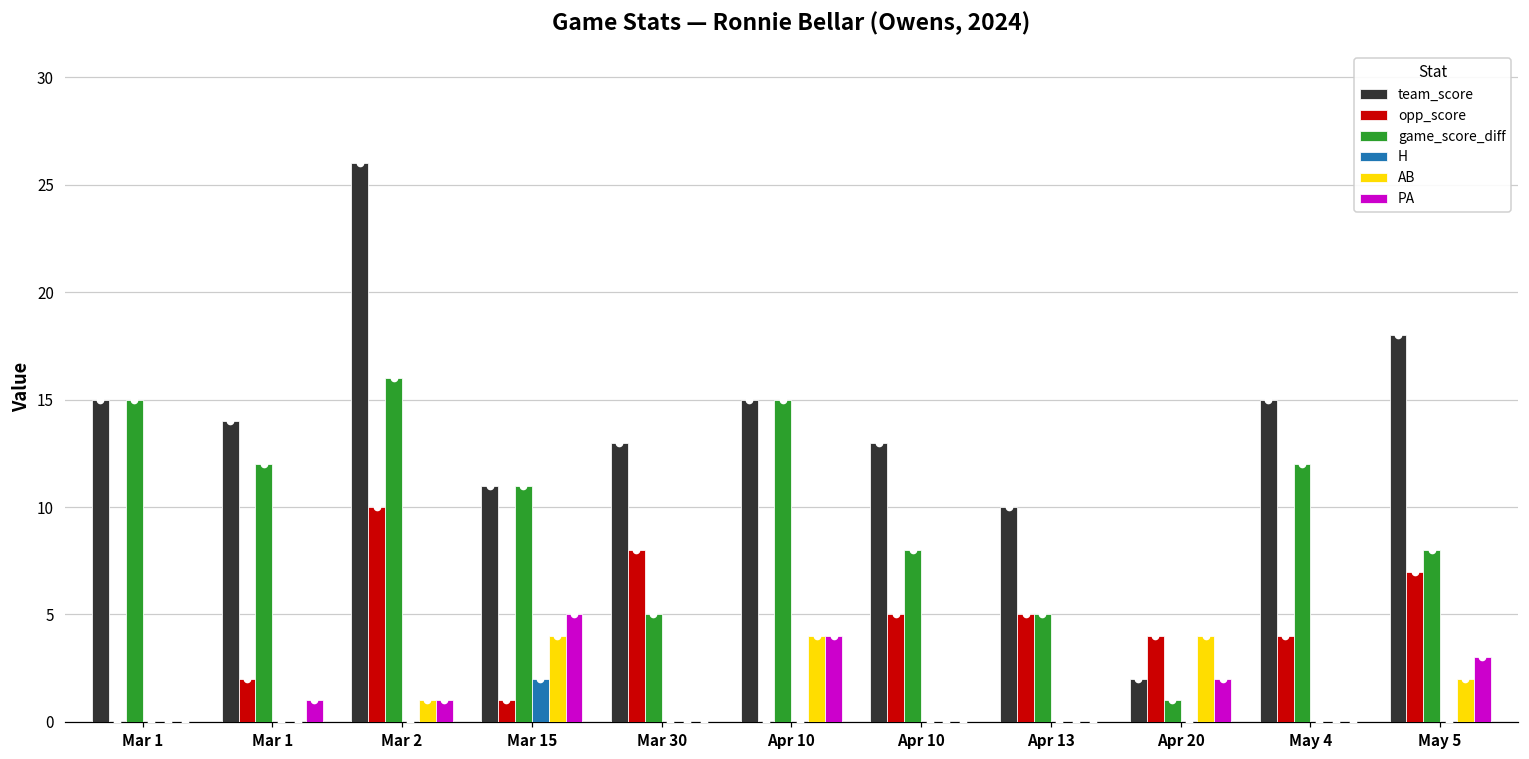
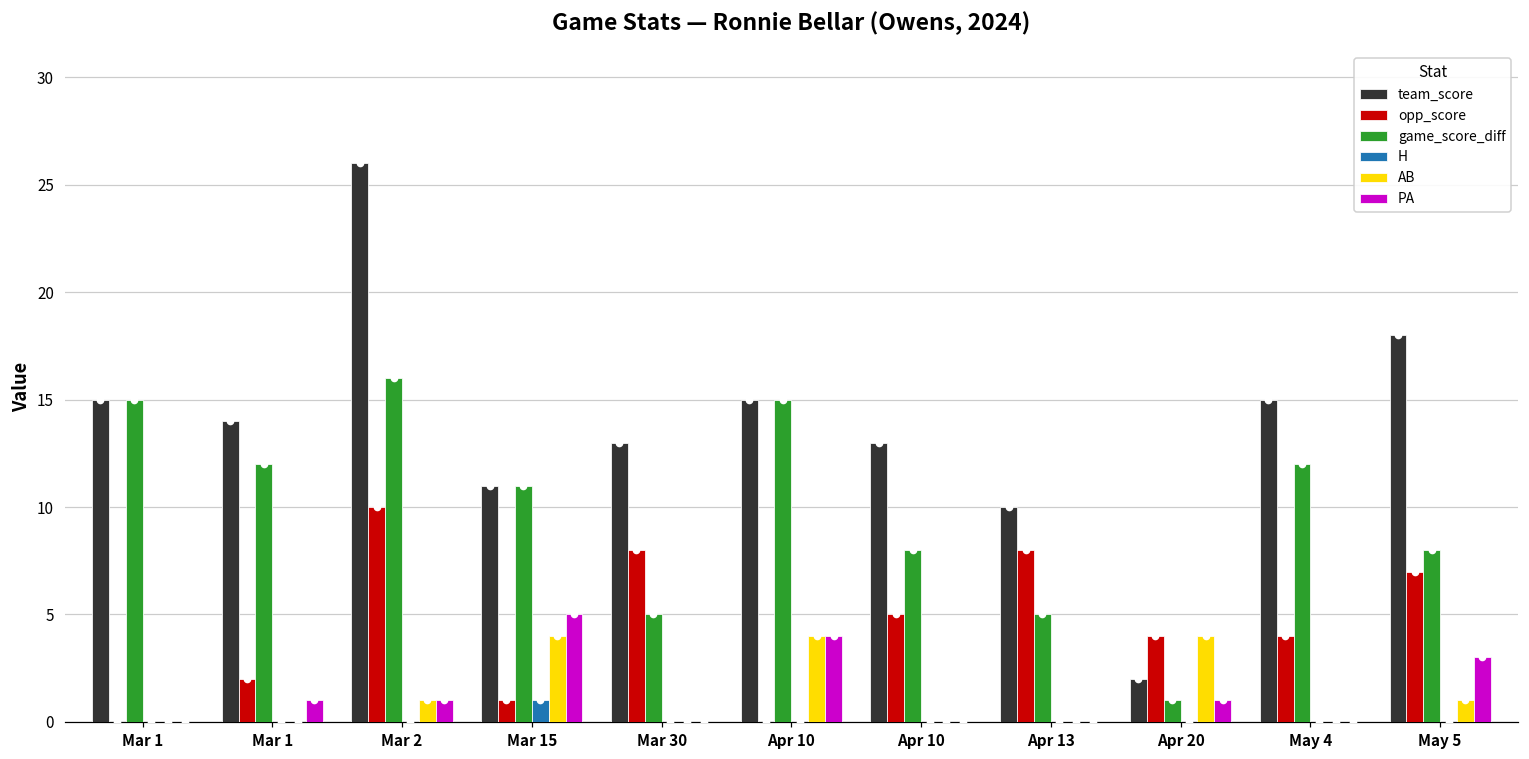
H, Mar 15: 2 -> 1
opp_score, Apr 13: 5 -> 8
PA, Apr 20: 2 -> 1
AB, May 5: 2 -> 1
